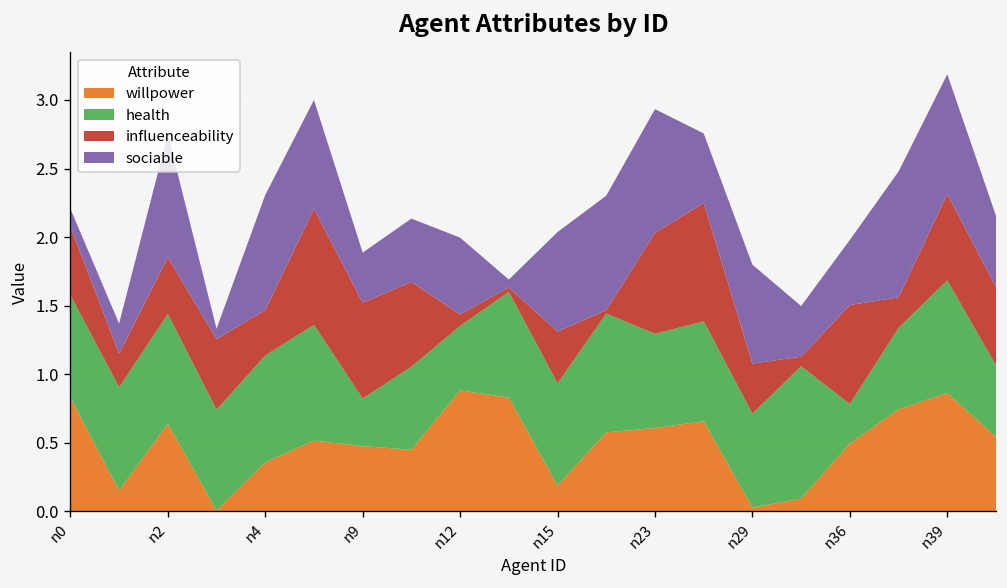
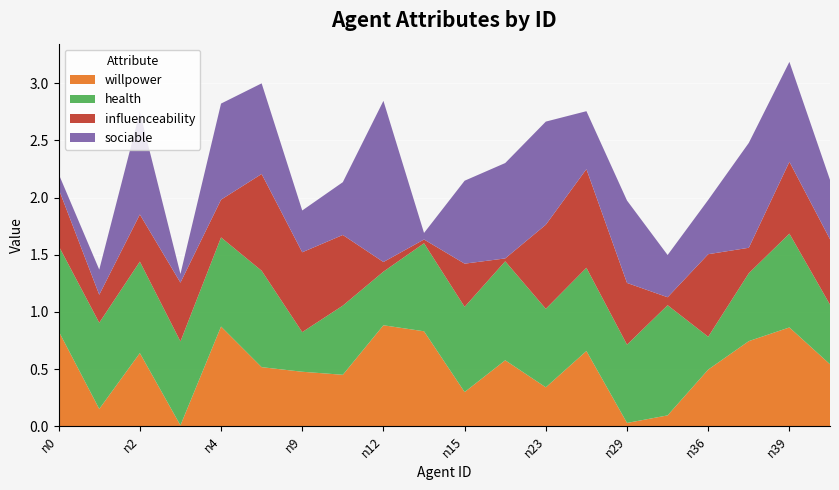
willpower, n4: 0.36 -> 0.87
sociable, n12: 0.56 -> 1.41
willpower, n15: 0.19 -> 0.30
willpower, n23: 0.61 -> 0.34
influenceability, n29: 0.36 -> 0.54
